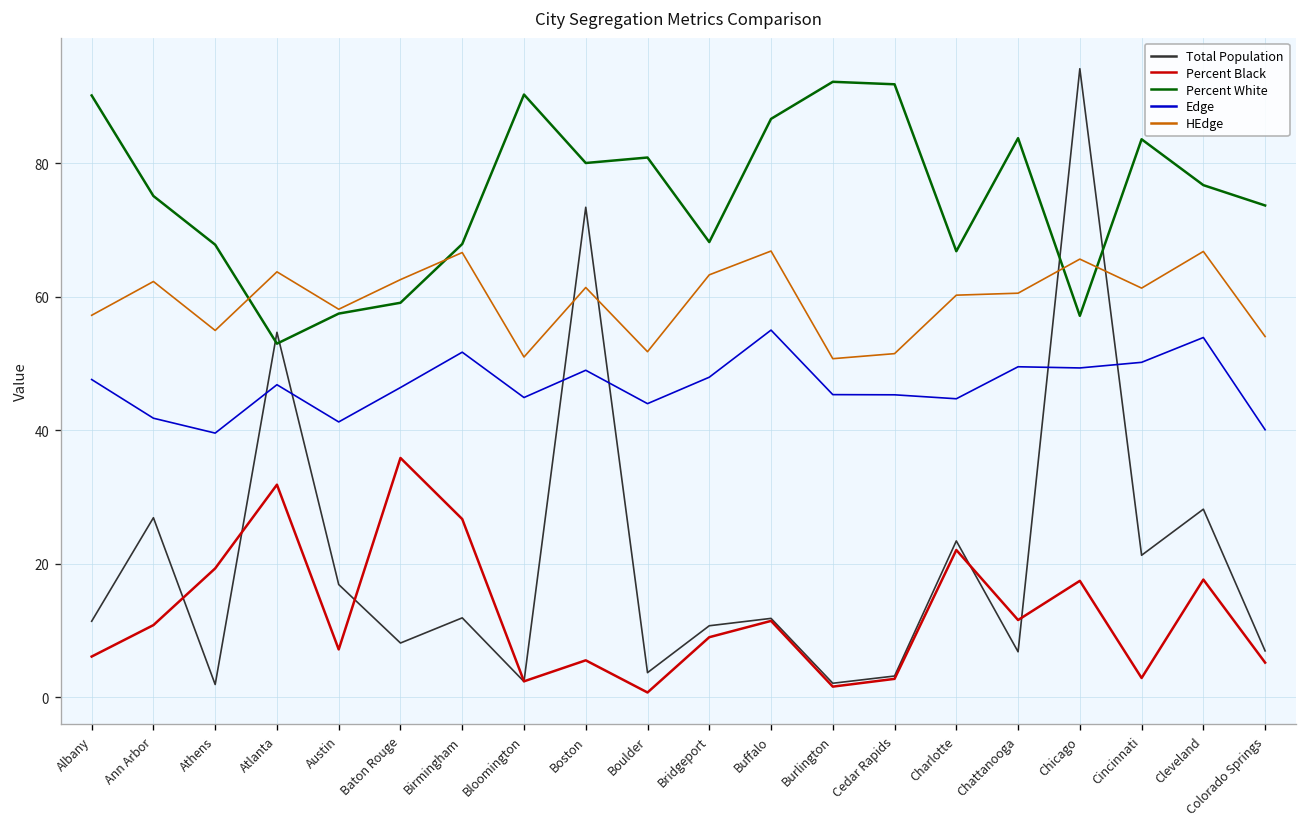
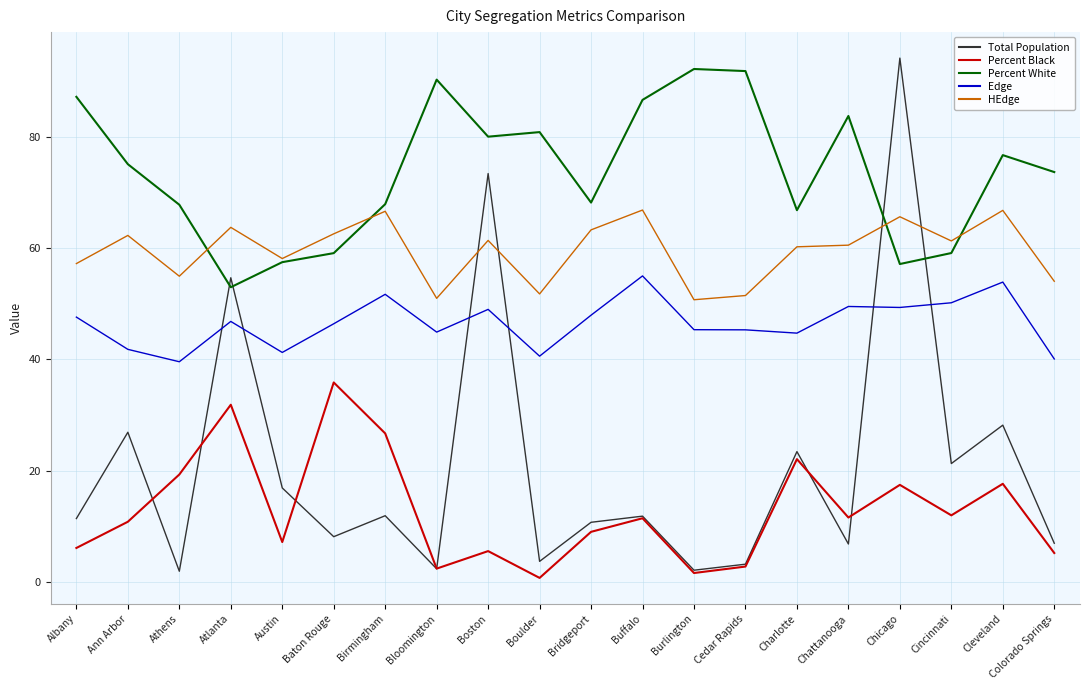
Percent White, Albany: 90 -> 87
Edge, Boulder: 44 -> 41
Percent Black, Cincinnati: 3 -> 12
Percent White, Cincinnati: 84 -> 59
